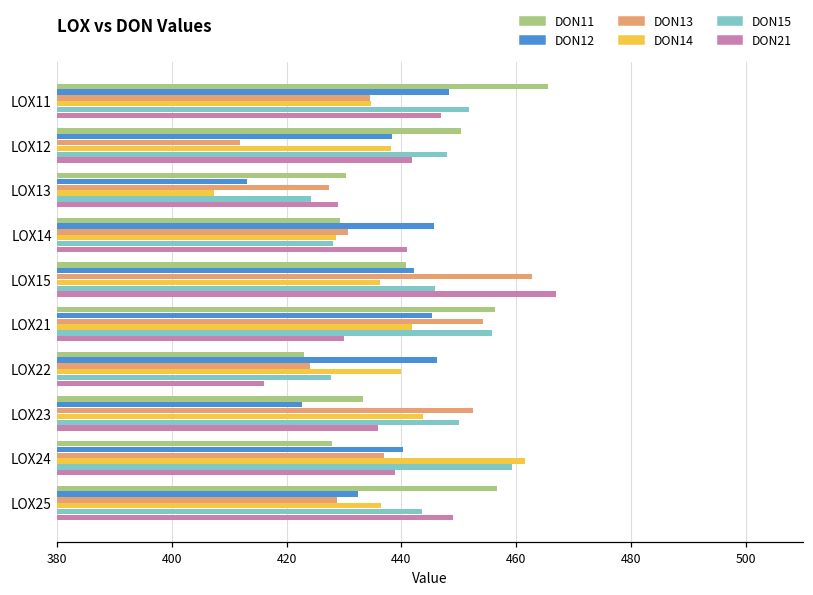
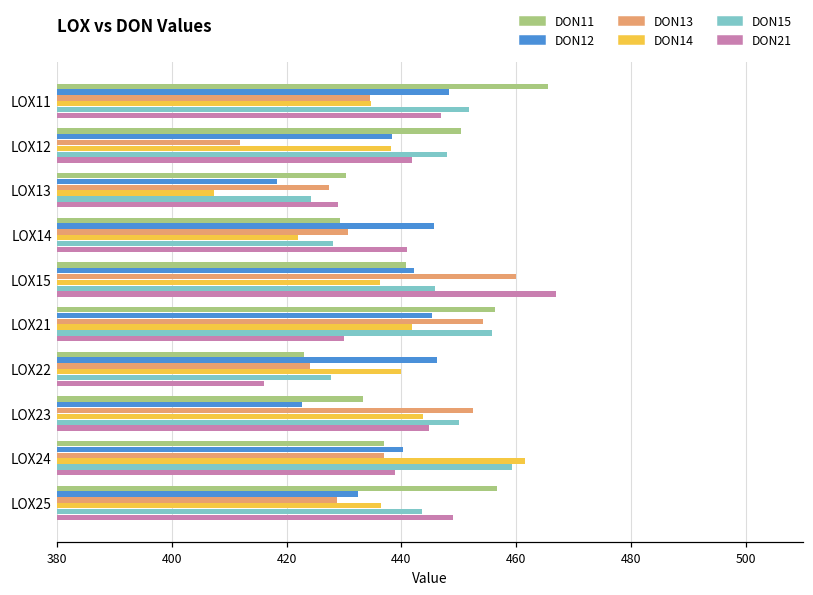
DON12, LOX13: 413 -> 418
DON14, LOX14: 429 -> 422
DON13, LOX15: 463 -> 460
DON21, LOX23: 436 -> 445
DON11, LOX24: 428 -> 437
